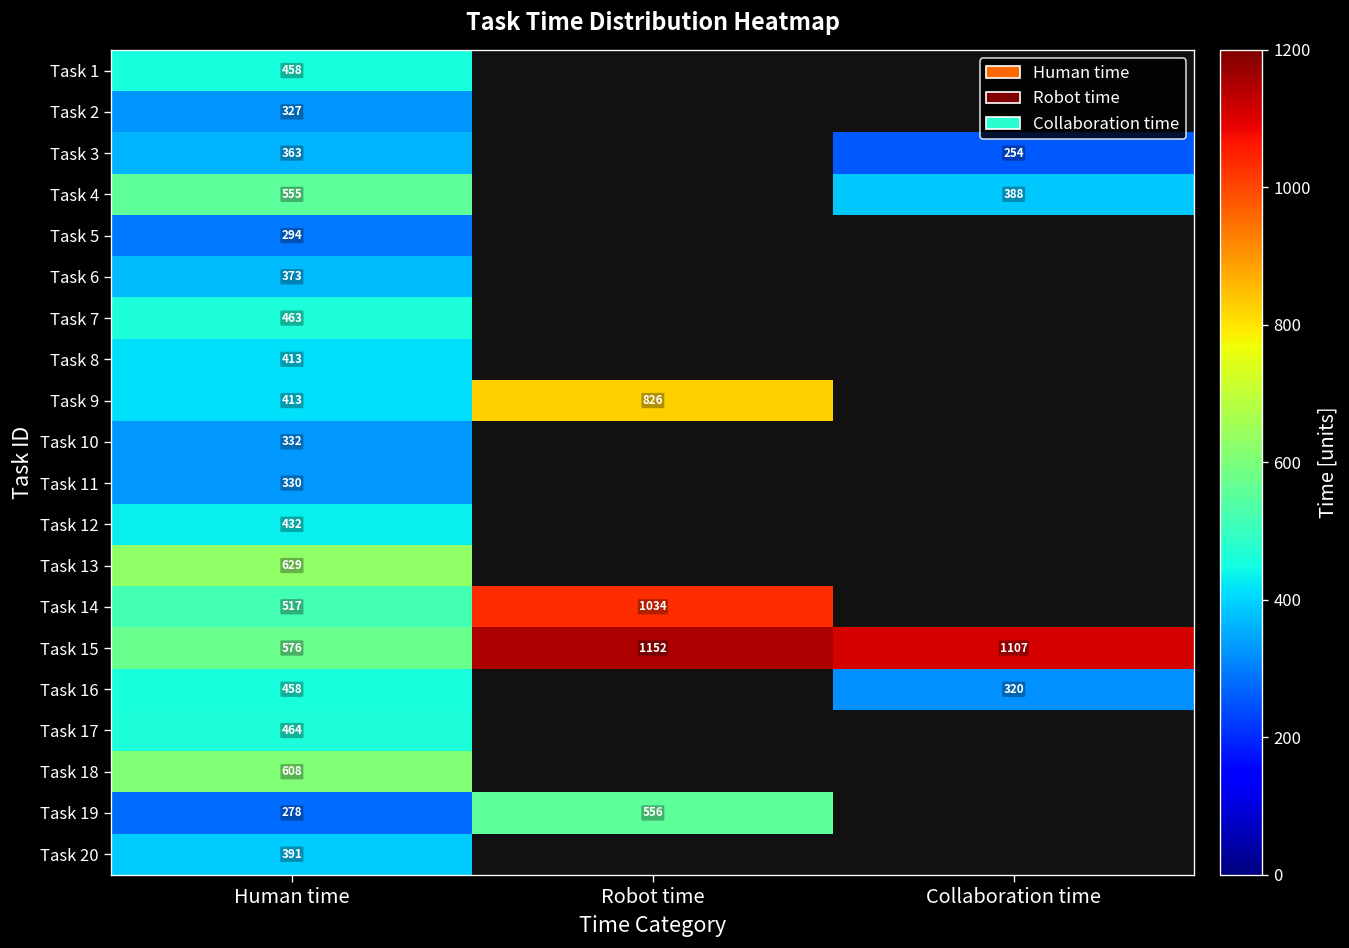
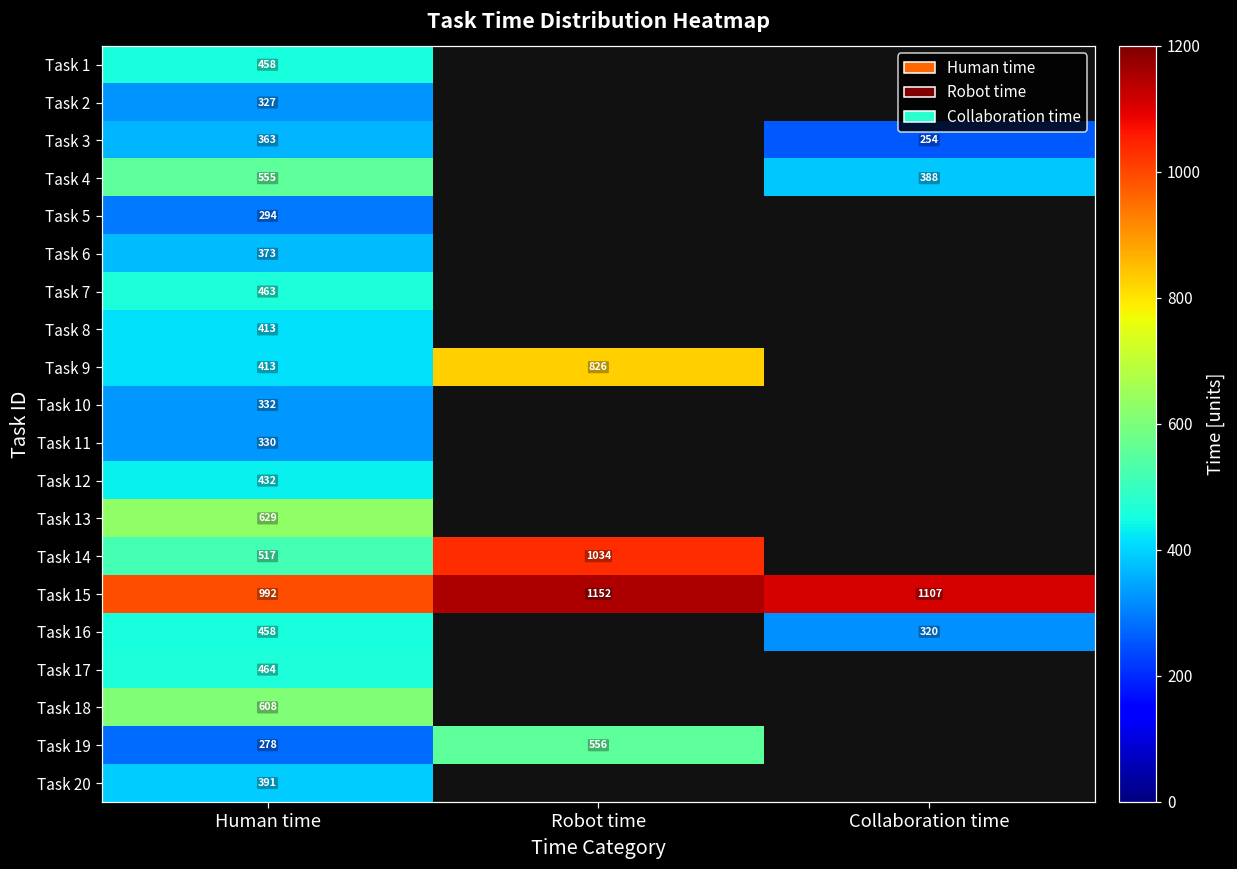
Task 15, Human time: 576 -> 992
